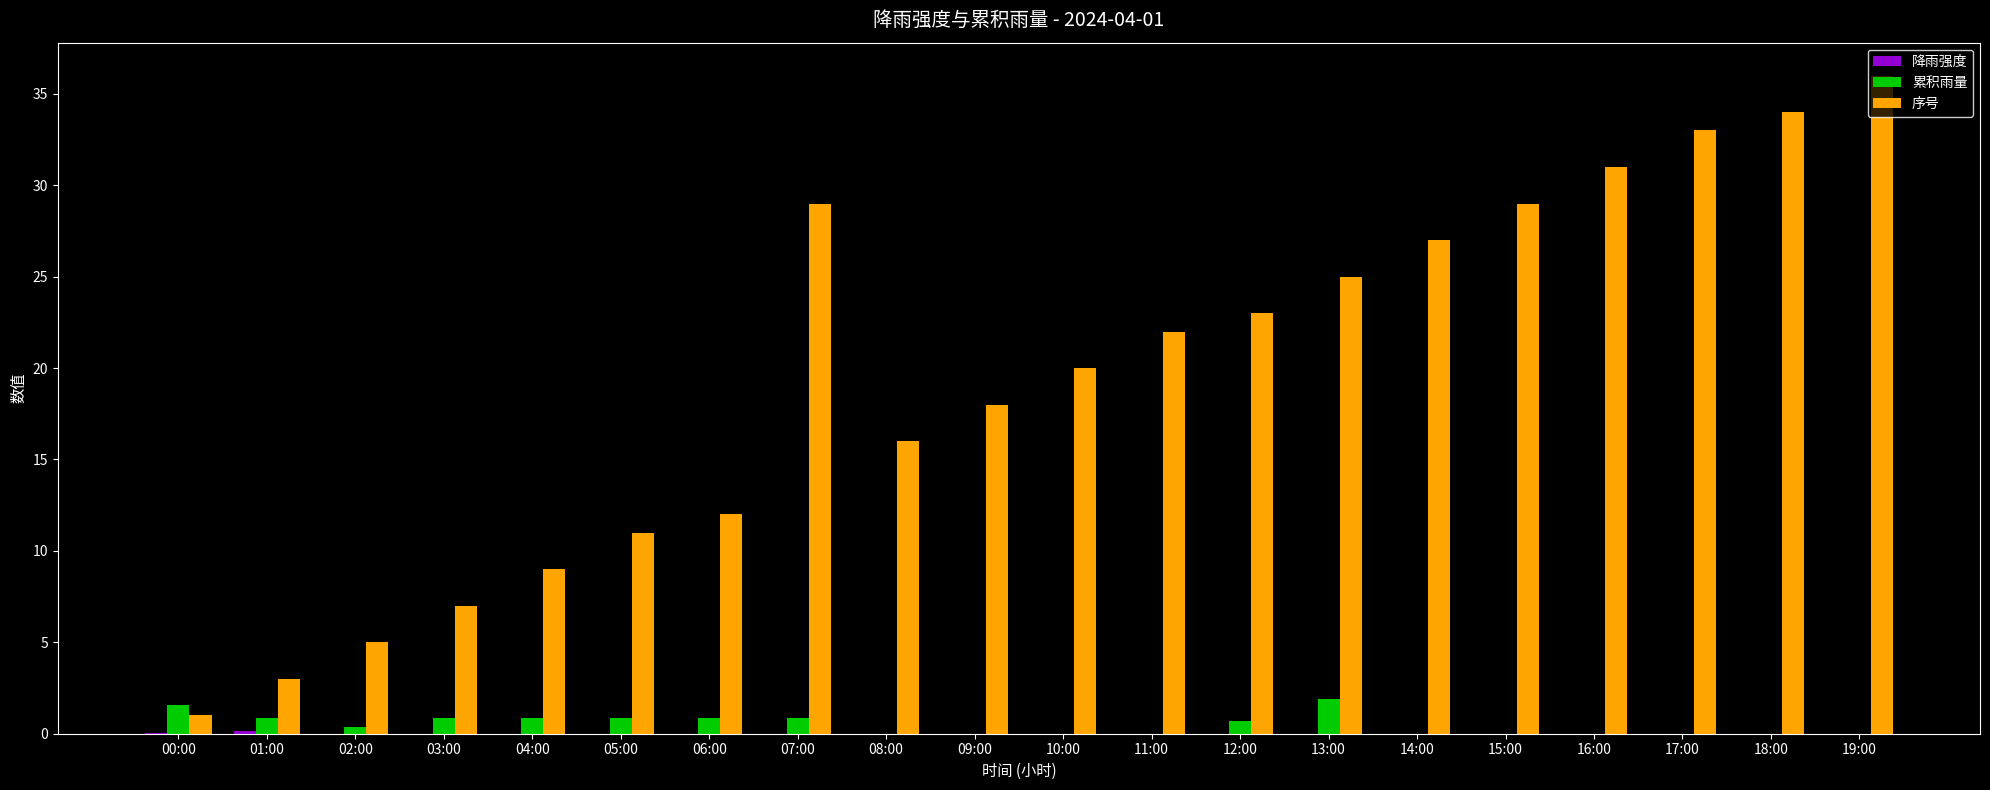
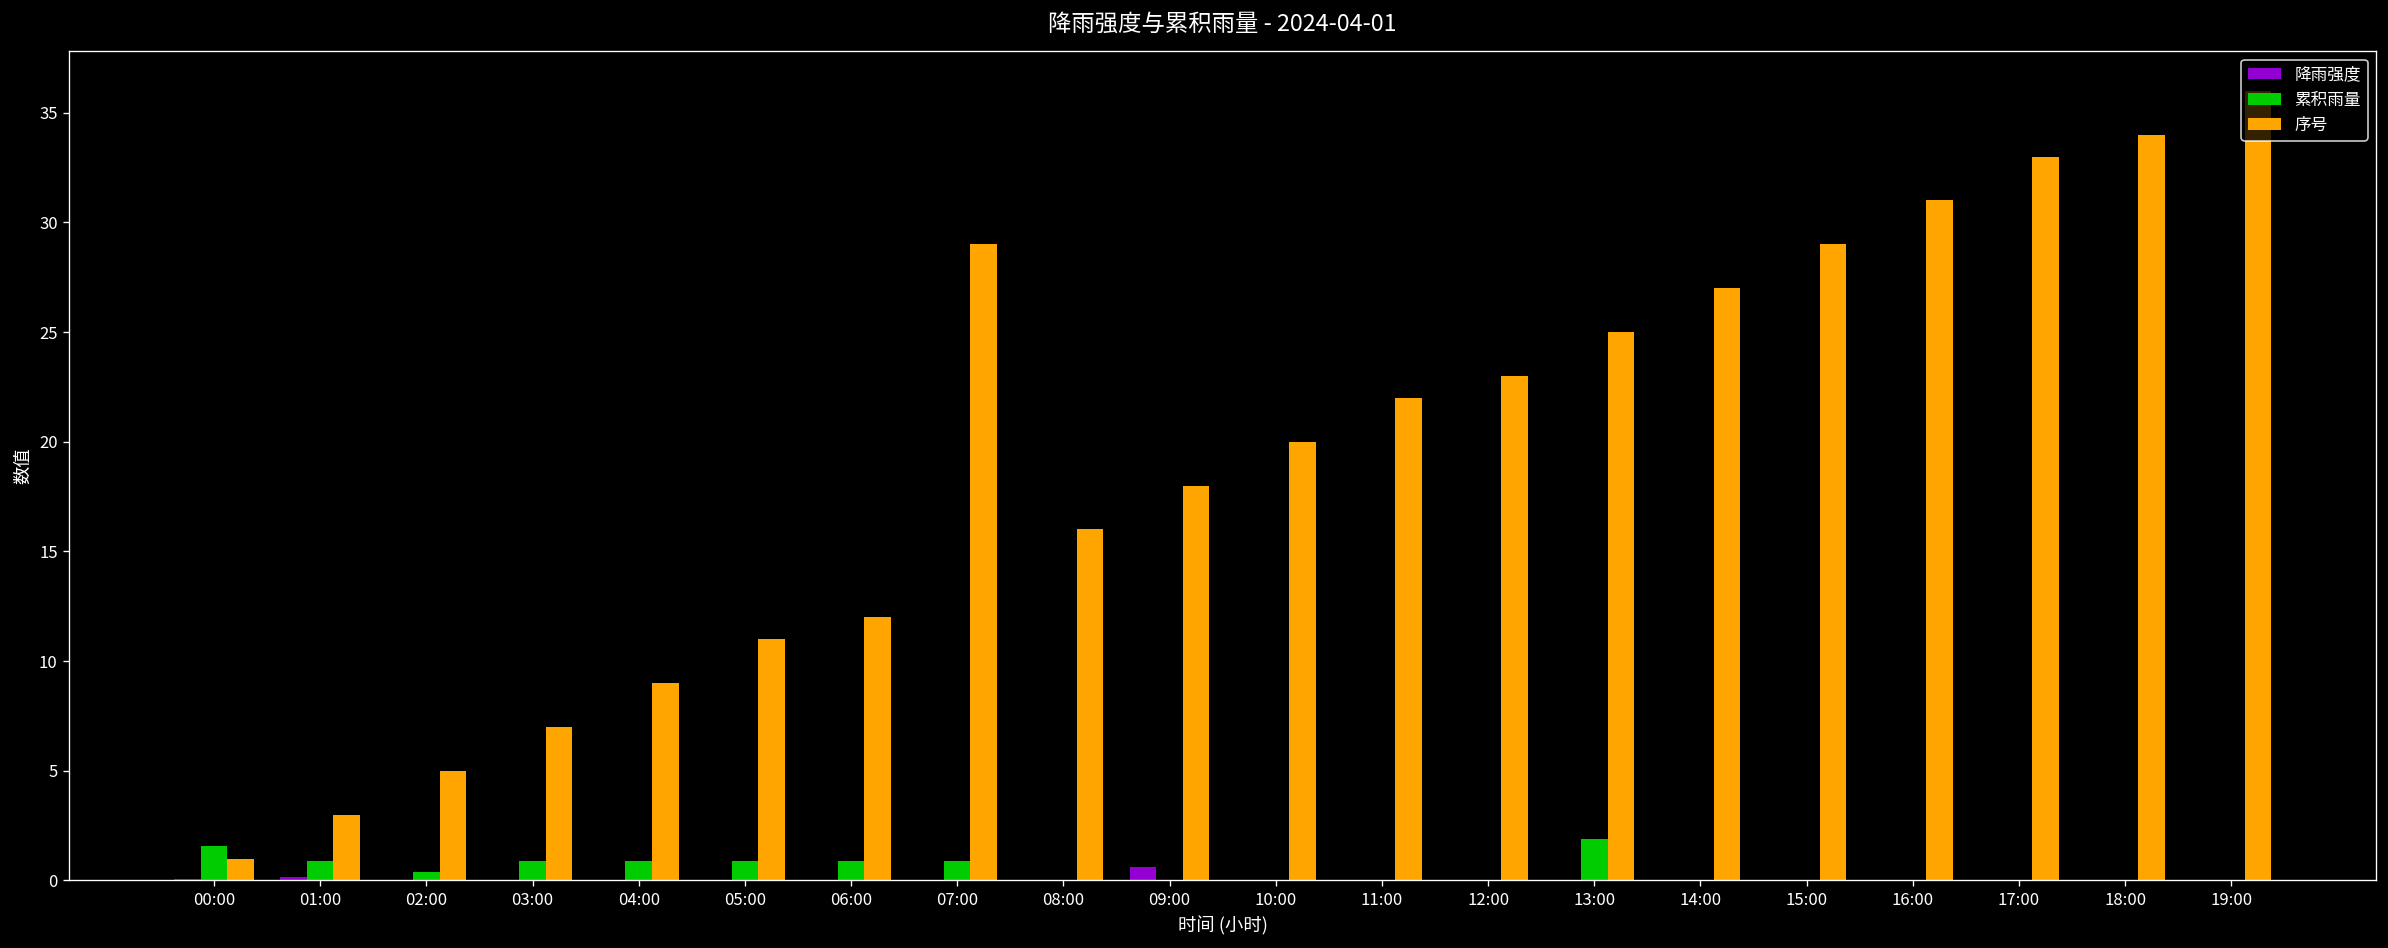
降雨强度, 09:00: 0.0 -> 0.6
累积雨量, 12:00: 0.7 -> 0.0
